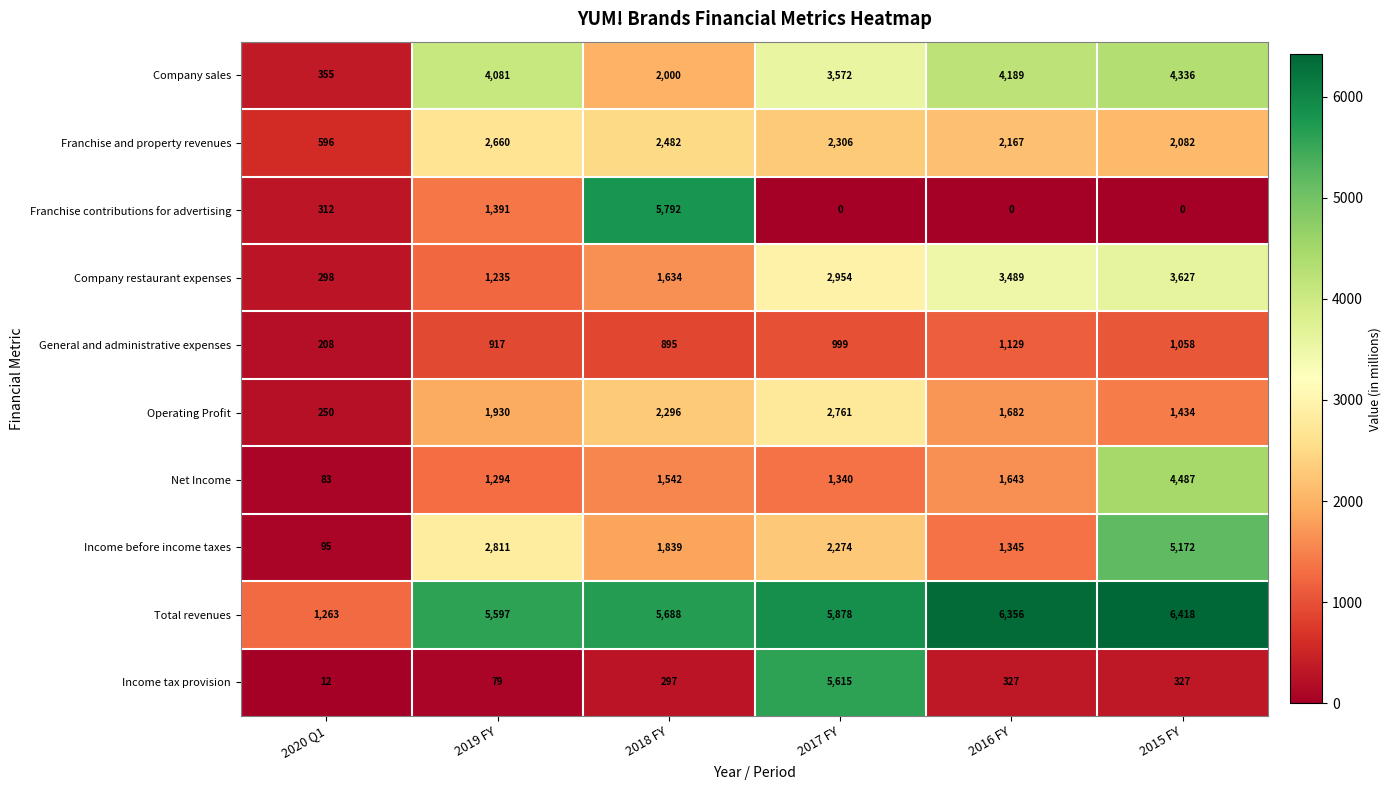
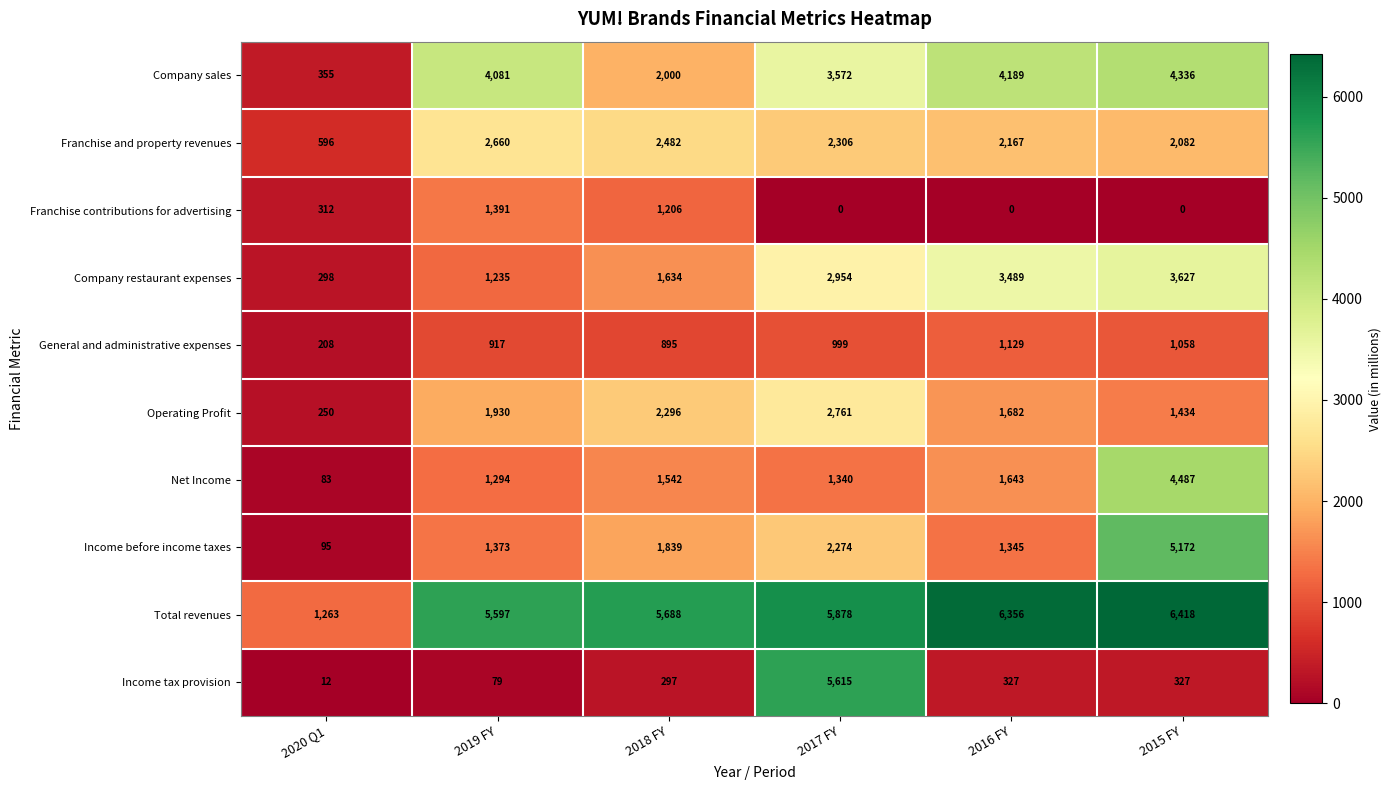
Franchise contributions for advertising, 2018 FY: 5,792 -> 1,206
Income before income taxes, 2019 FY: 2,811 -> 1,373
